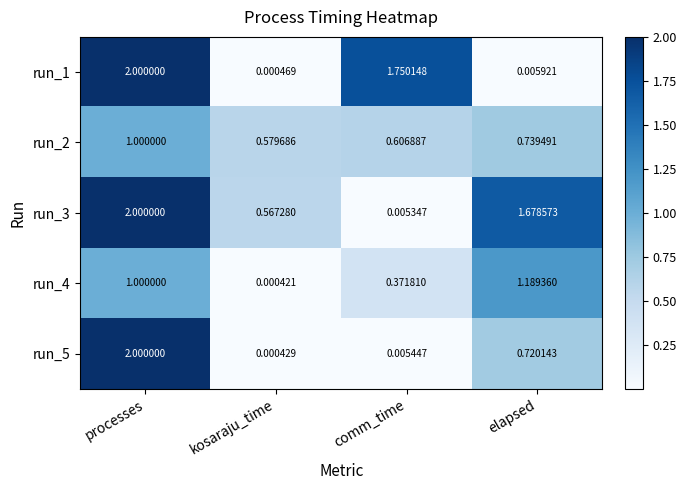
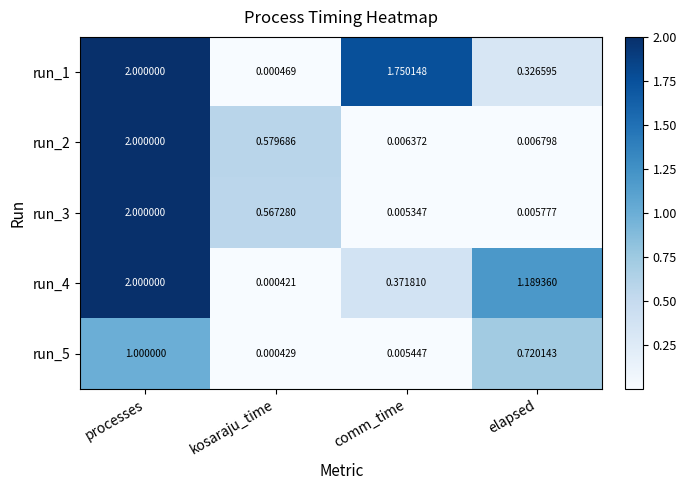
run_1, elapsed: 0.005921 -> 0.326595
run_2, processes: 1.000000 -> 2.000000
run_2, comm_time: 0.606887 -> 0.006372
run_2, elapsed: 0.739491 -> 0.006798
run_3, elapsed: 1.678573 -> 0.005777
run_4, processes: 1.000000 -> 2.000000
run_5, processes: 2.000000 -> 1.000000
